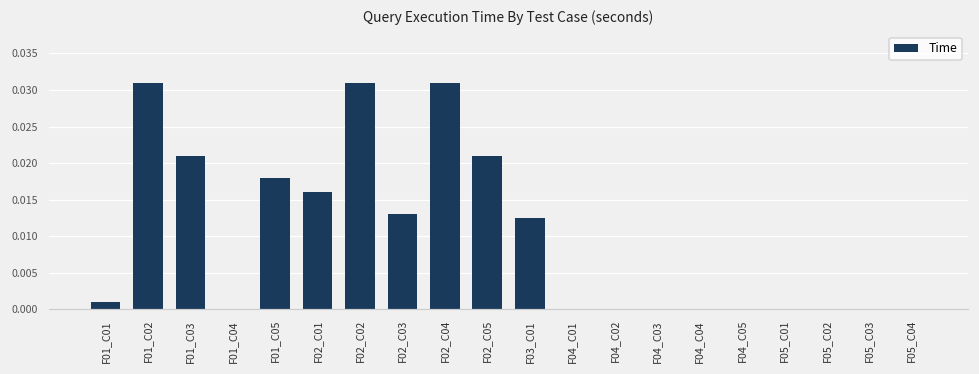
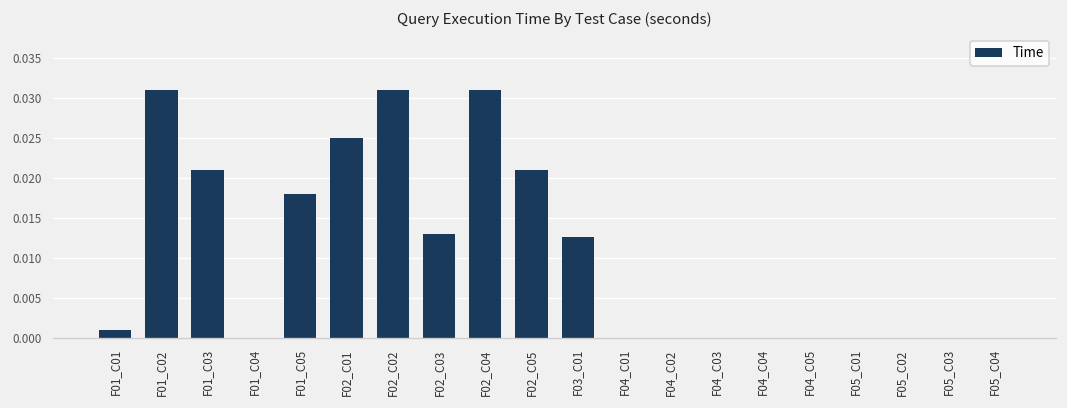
F02_C01: 0.016 -> 0.025
